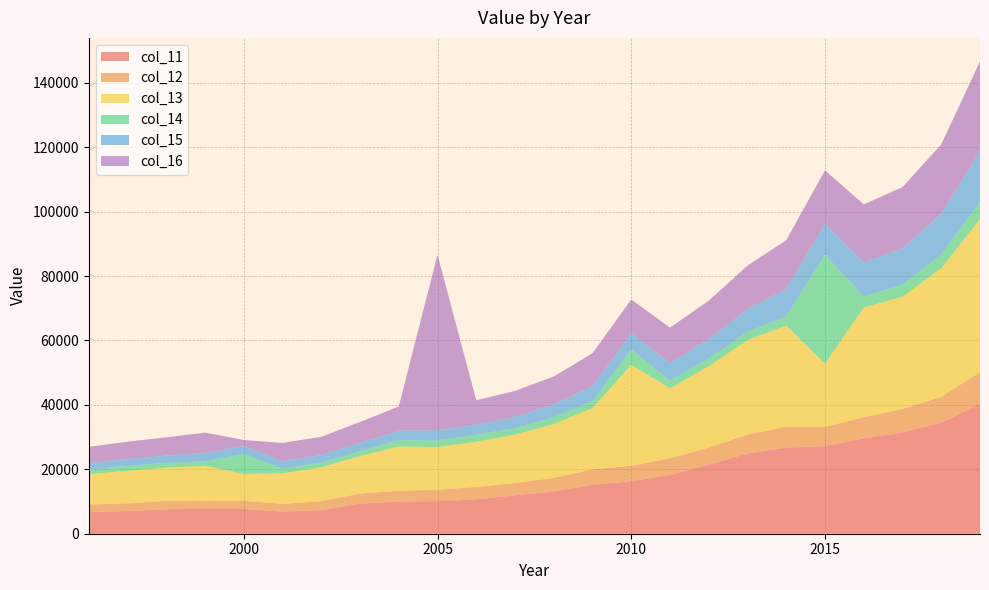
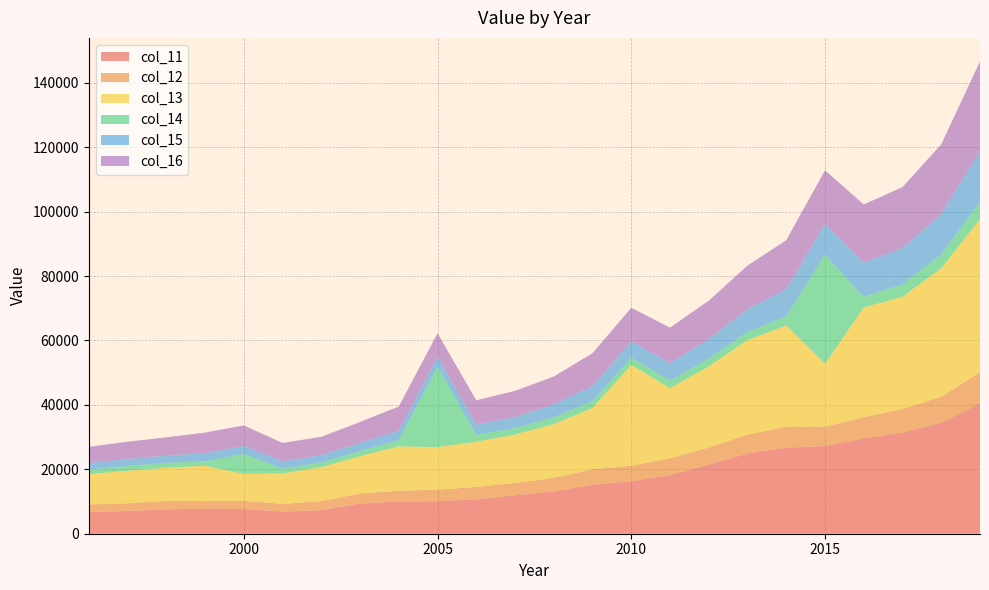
col_16, 2000: 2000 -> 6000
col_14, 2005: 2000 -> 25000
col_16, 2005: 55000 -> 7000
col_14, 2010: 5000 -> 2000
